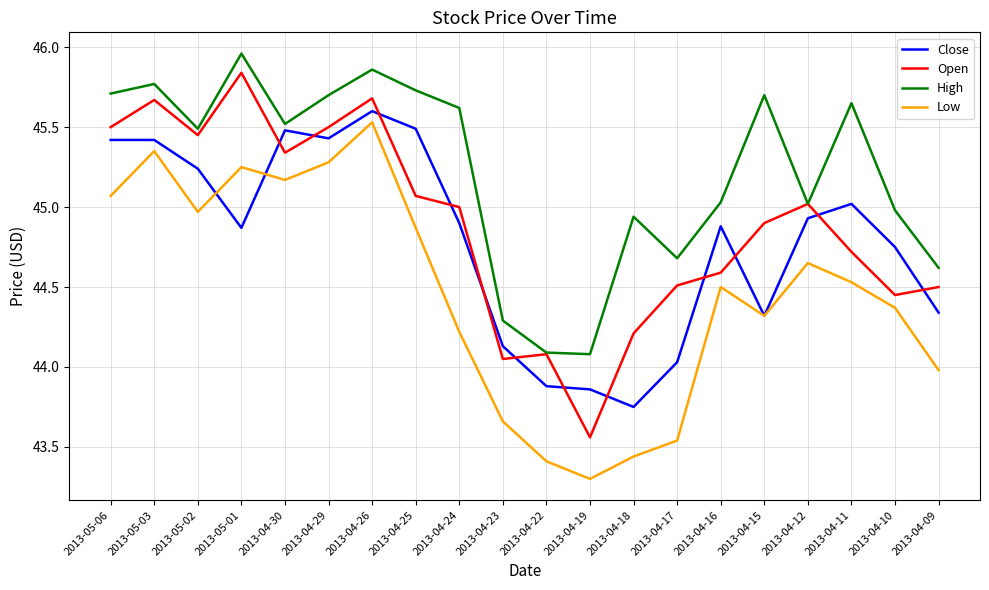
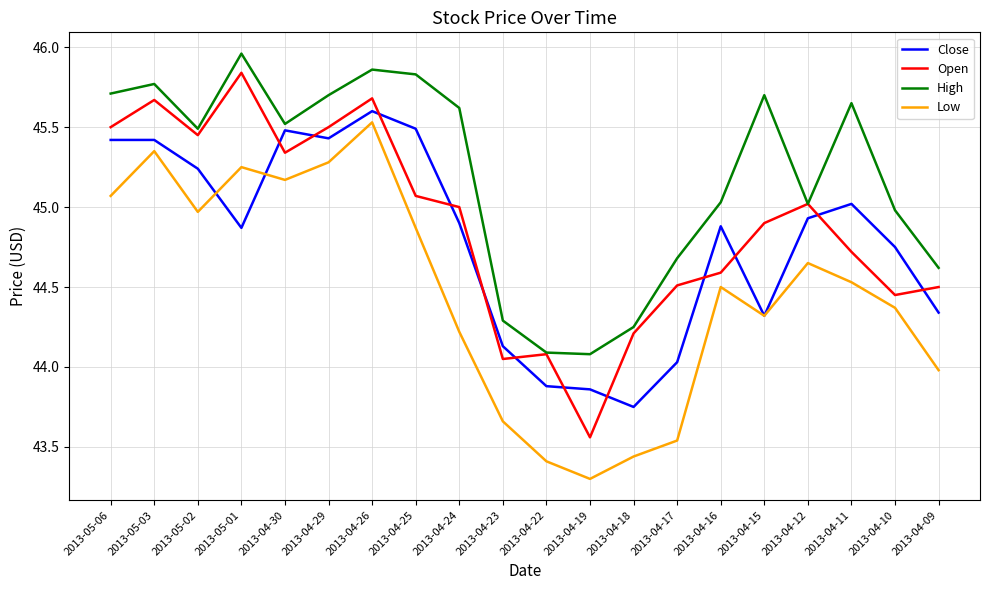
High, 2013-04-25: 45.73 -> 45.83
High, 2013-04-18: 44.94 -> 44.25
